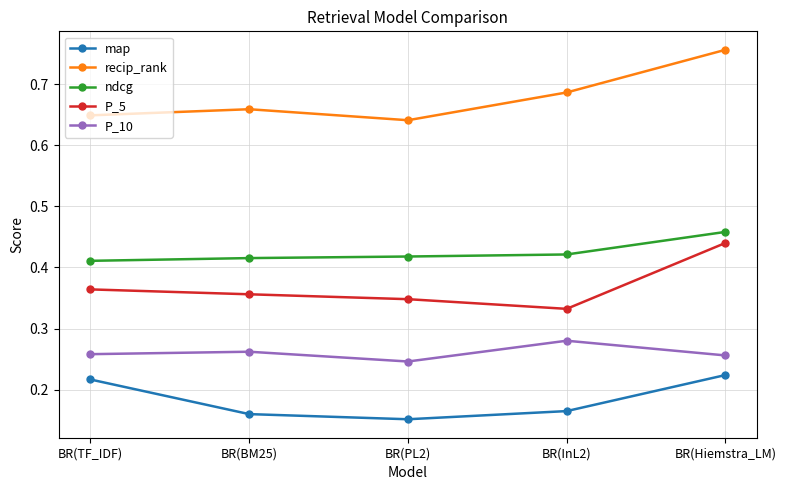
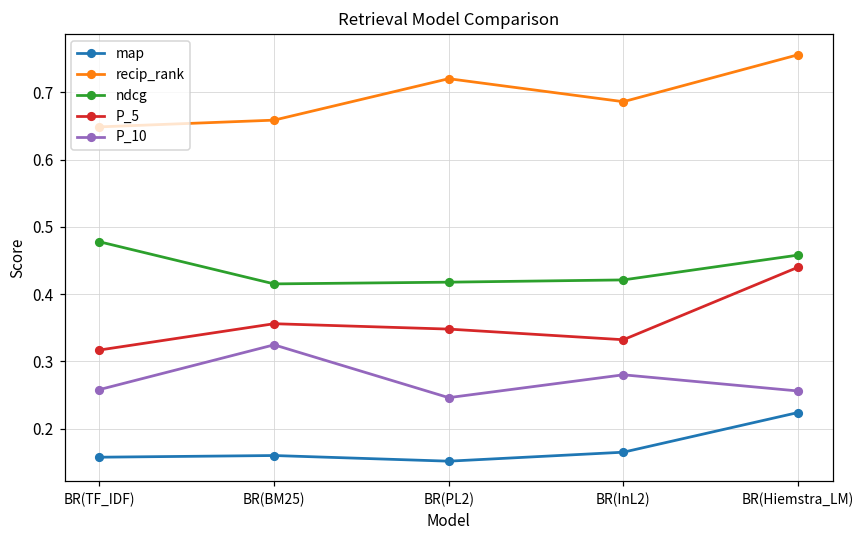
map, BR(TF_IDF): 0.22 -> 0.16
ndcg, BR(TF_IDF): 0.41 -> 0.48
P_5, BR(TF_IDF): 0.36 -> 0.32
P_10, BR(BM25): 0.26 -> 0.32
recip_rank, BR(PL2): 0.64 -> 0.72
